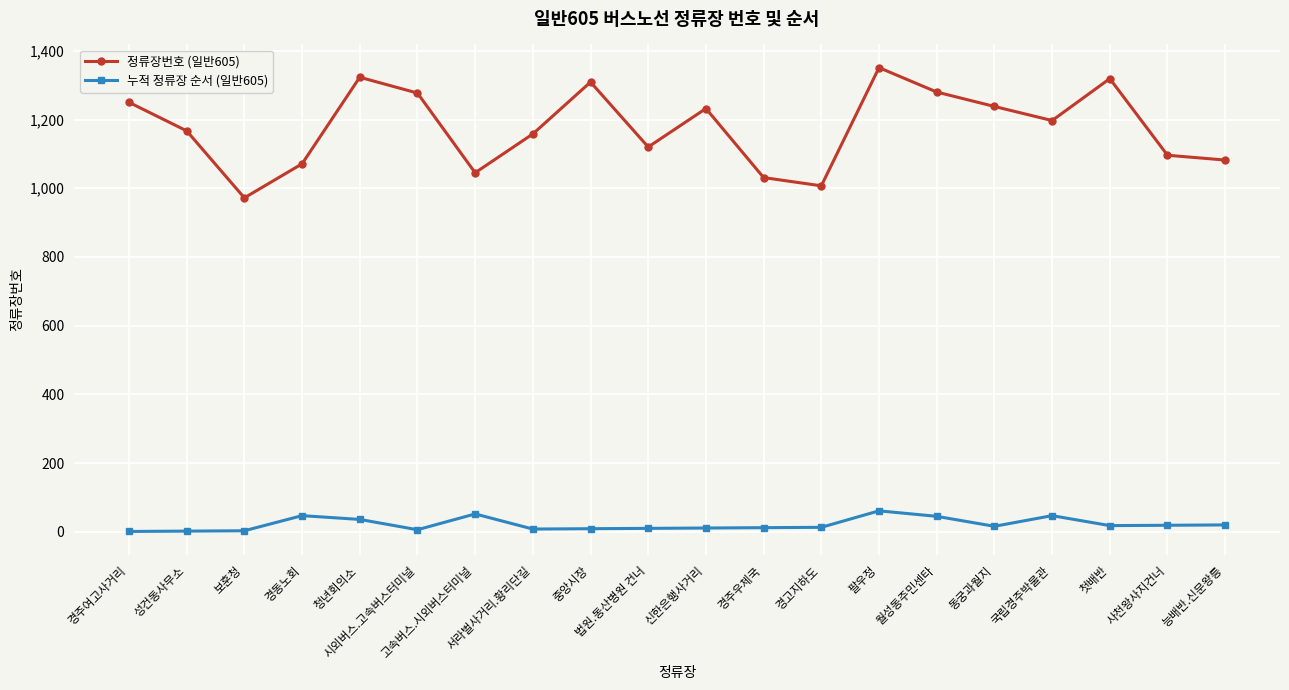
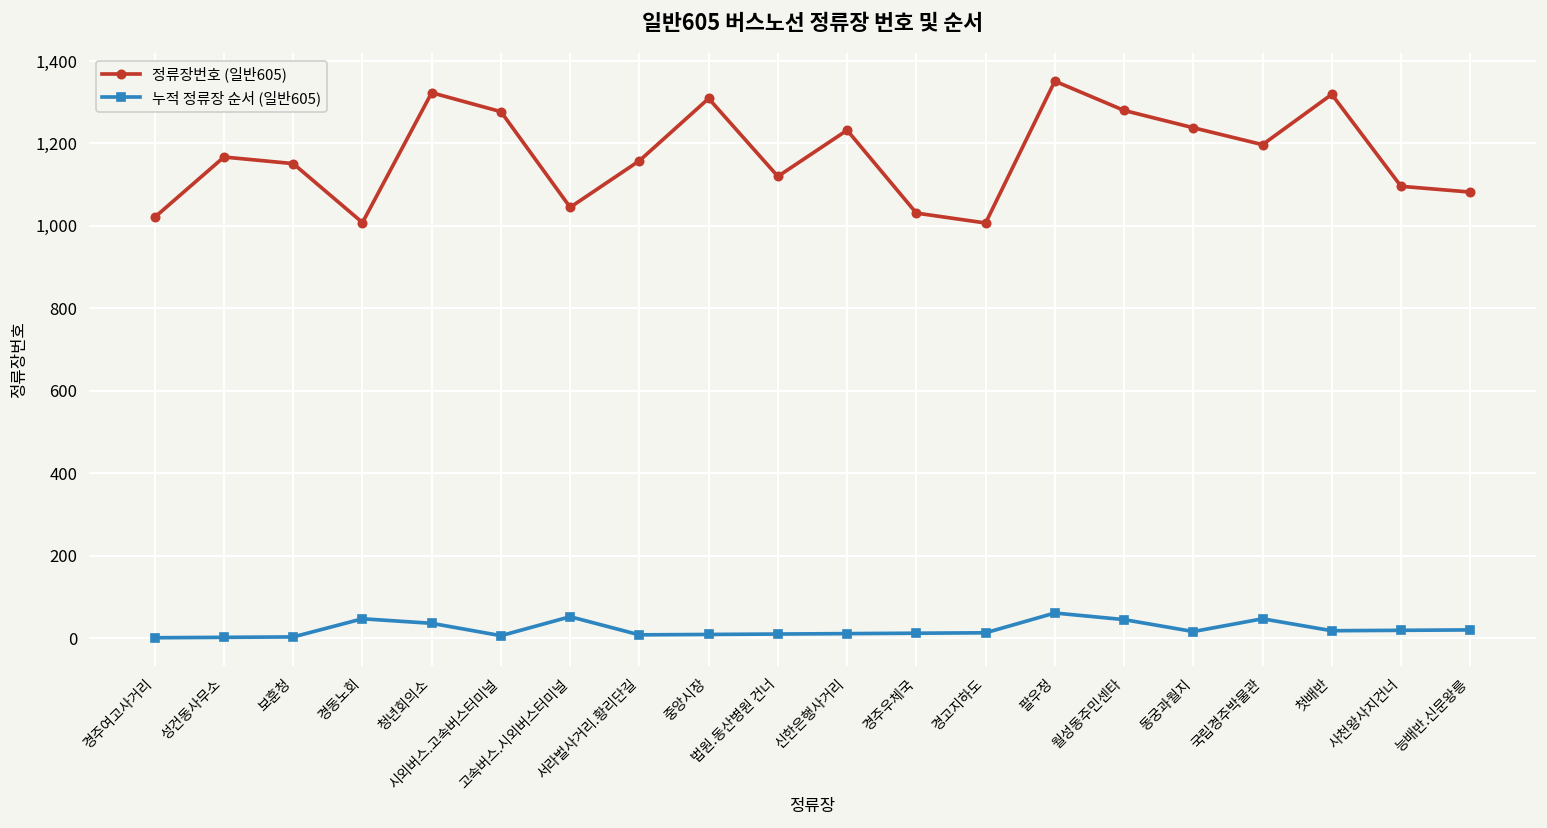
정류장번호 (일반605), 경주여고사거리: 1,250 -> 1,020
정류장번호 (일반605), 보훈청: 970 -> 1,150
정류장번호 (일반605), 경동노회: 1,070 -> 1,010
